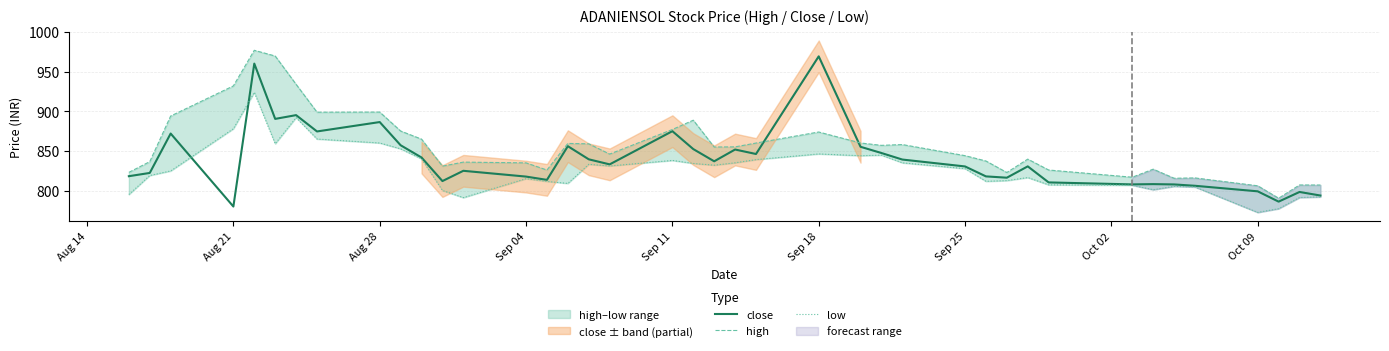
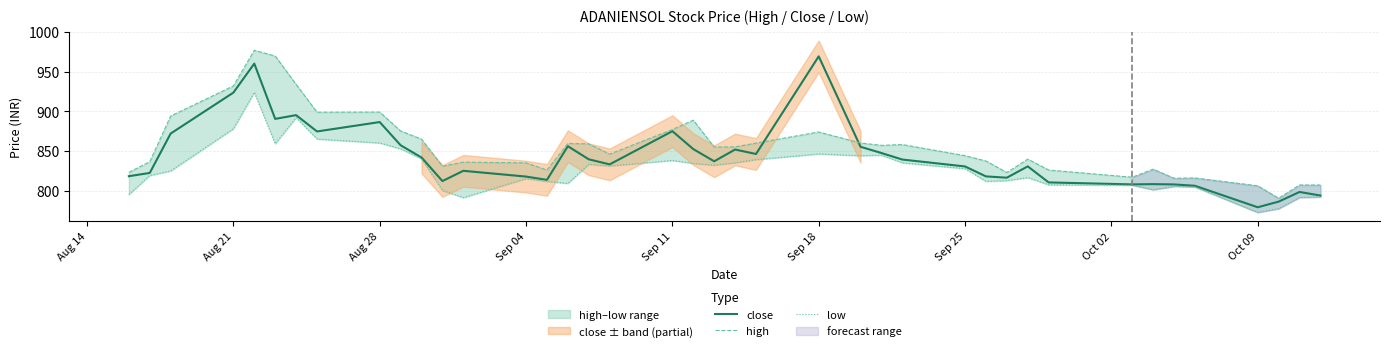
close, Aug 21: 780 -> 920
close, Oct 09: 800 -> 780
